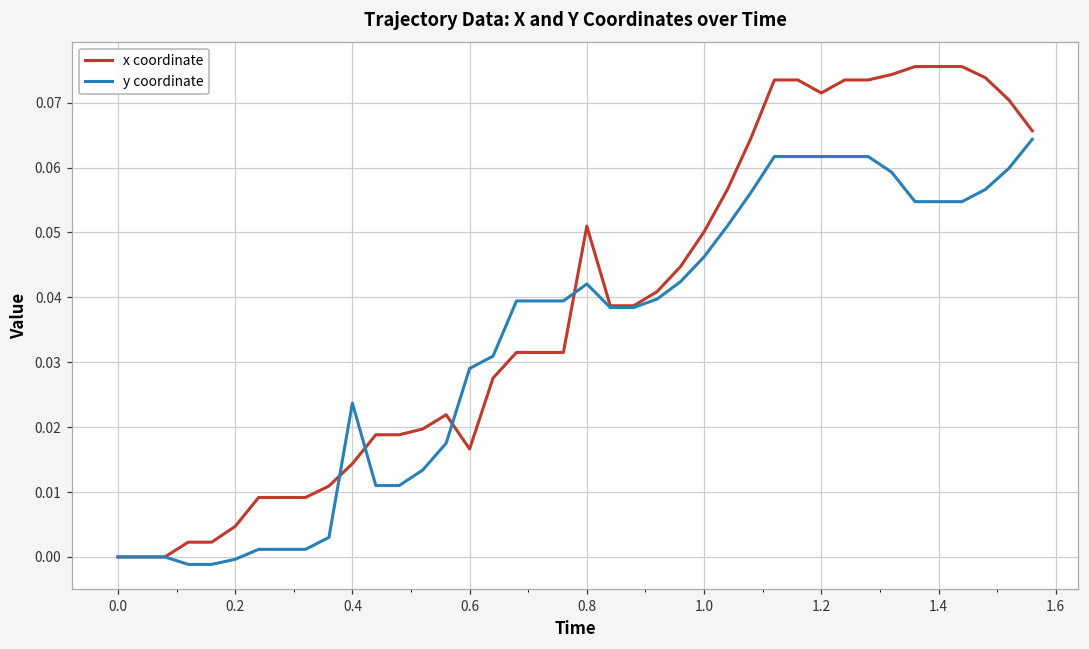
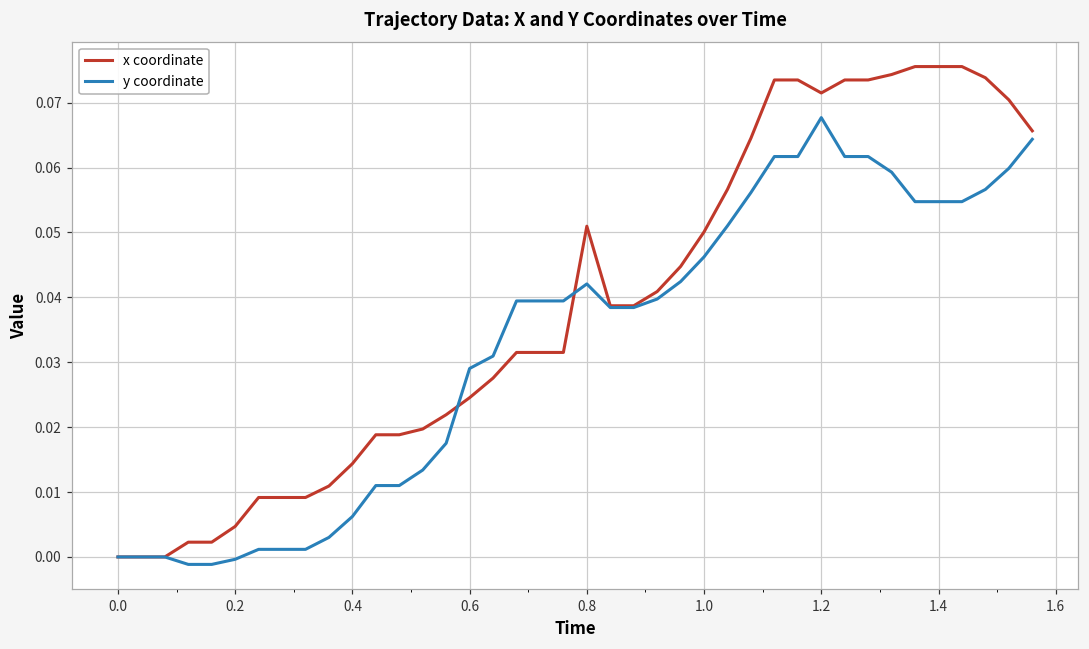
y coordinate, 0.4: 0.024 -> 0.006
x coordinate, 0.6: 0.017 -> 0.025
y coordinate, 1.2: 0.062 -> 0.068
